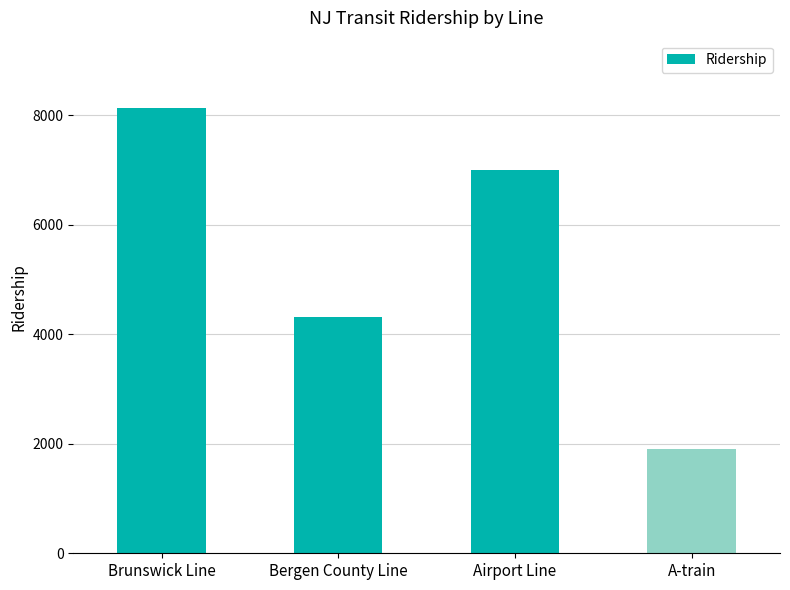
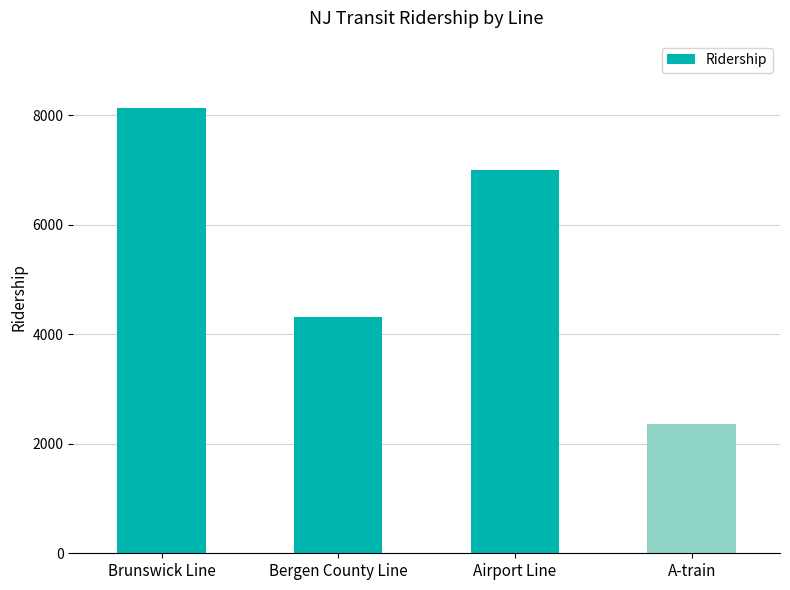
A-train: 1900 -> 2400
